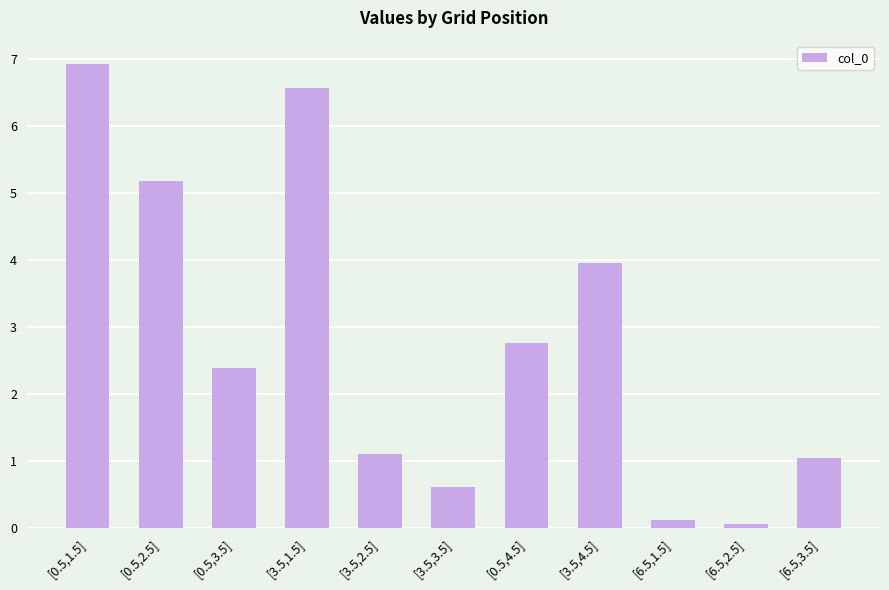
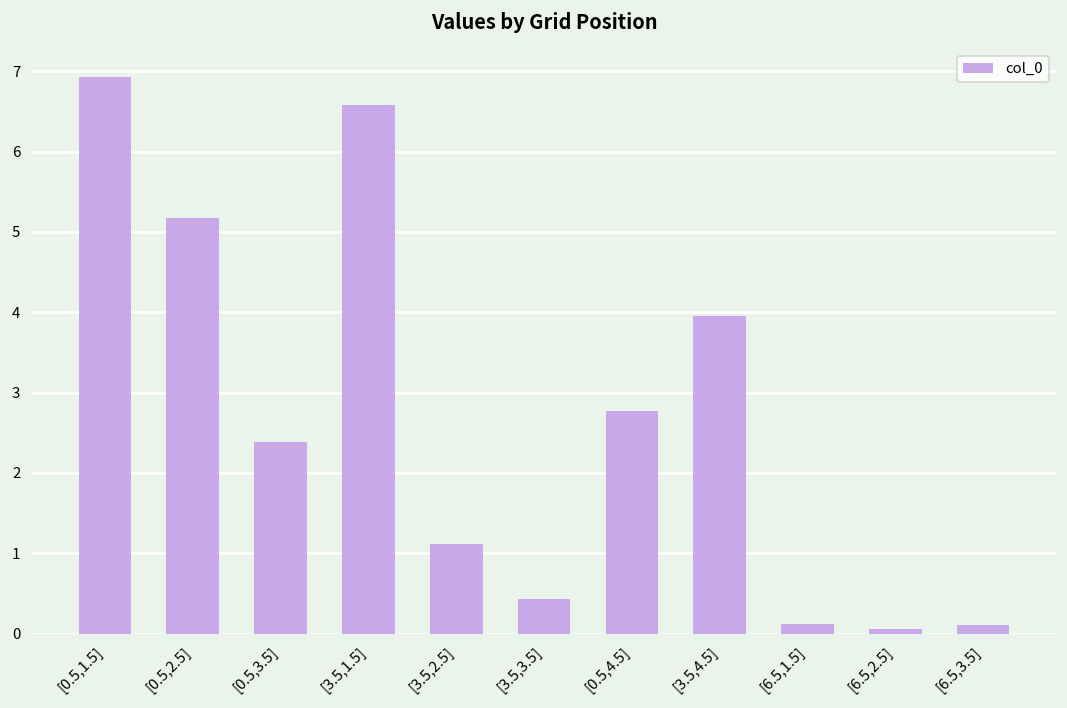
[3.5,3.5]: 0.6 -> 0.4
[6.5,3.5]: 1.0 -> 0.1
